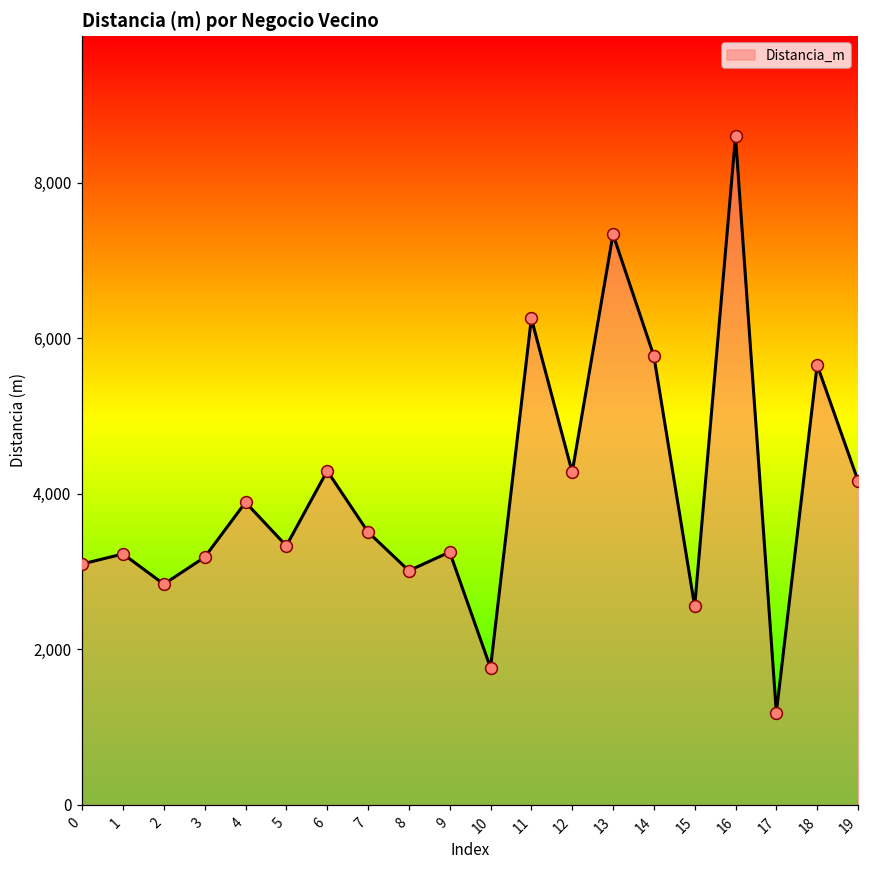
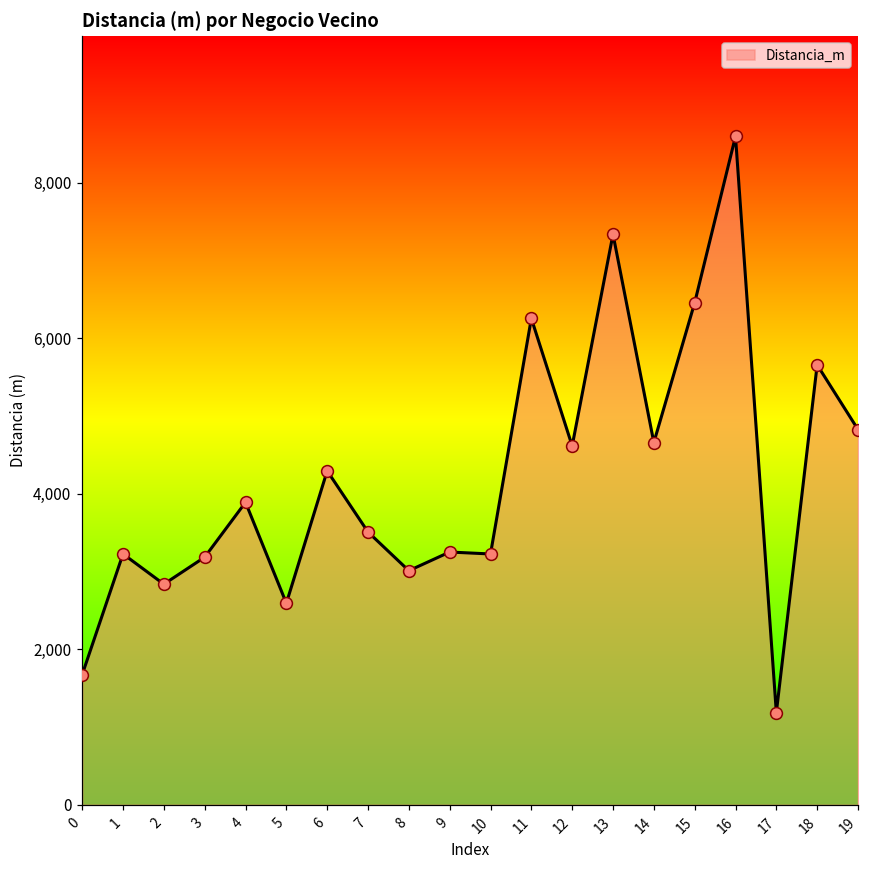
0: 3,100 -> 1,700
5: 3,300 -> 2,600
10: 1,800 -> 3,200
12: 4,300 -> 4,600
14: 5,800 -> 4,700
15: 2,600 -> 6,500
19: 4,200 -> 4,800
